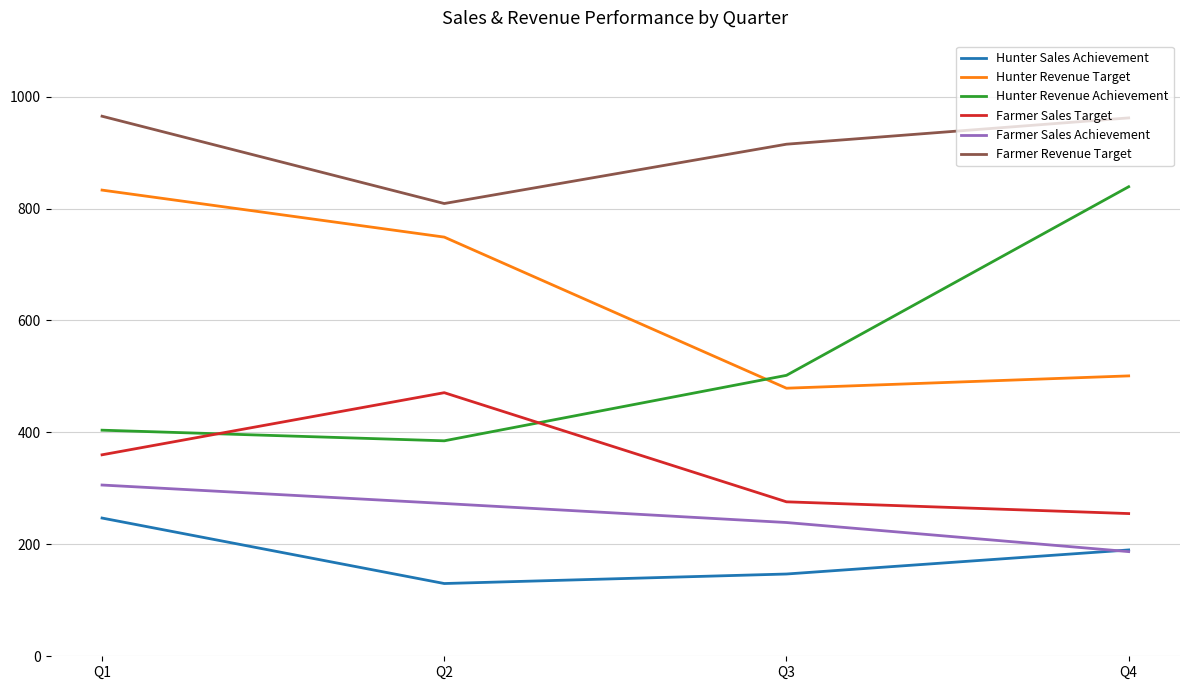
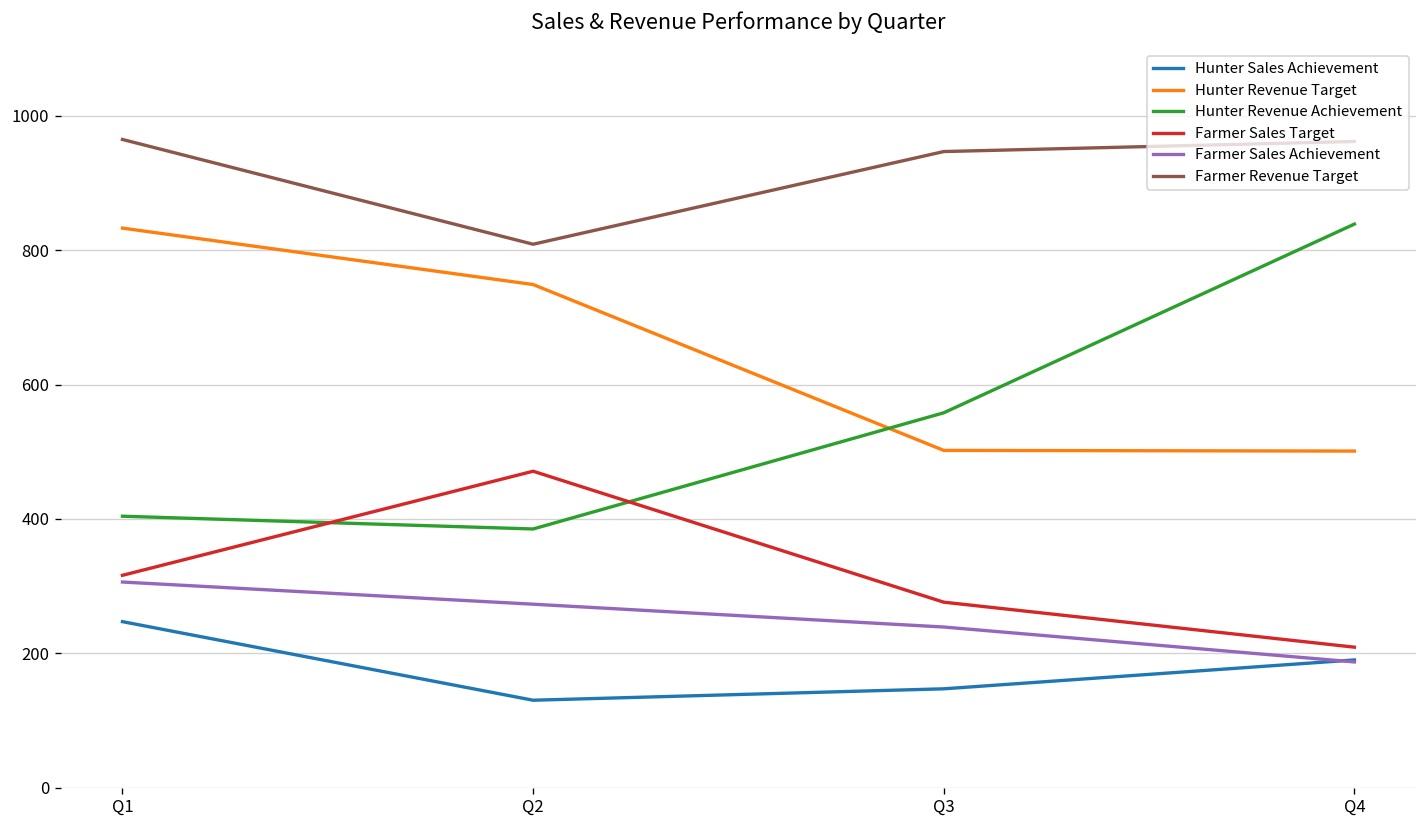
Farmer Sales Target, Q1: 360 -> 320
Hunter Revenue Target, Q3: 480 -> 500
Hunter Revenue Achievement, Q3: 500 -> 560
Farmer Revenue Target, Q3: 920 -> 950
Farmer Sales Target, Q4: 260 -> 210
